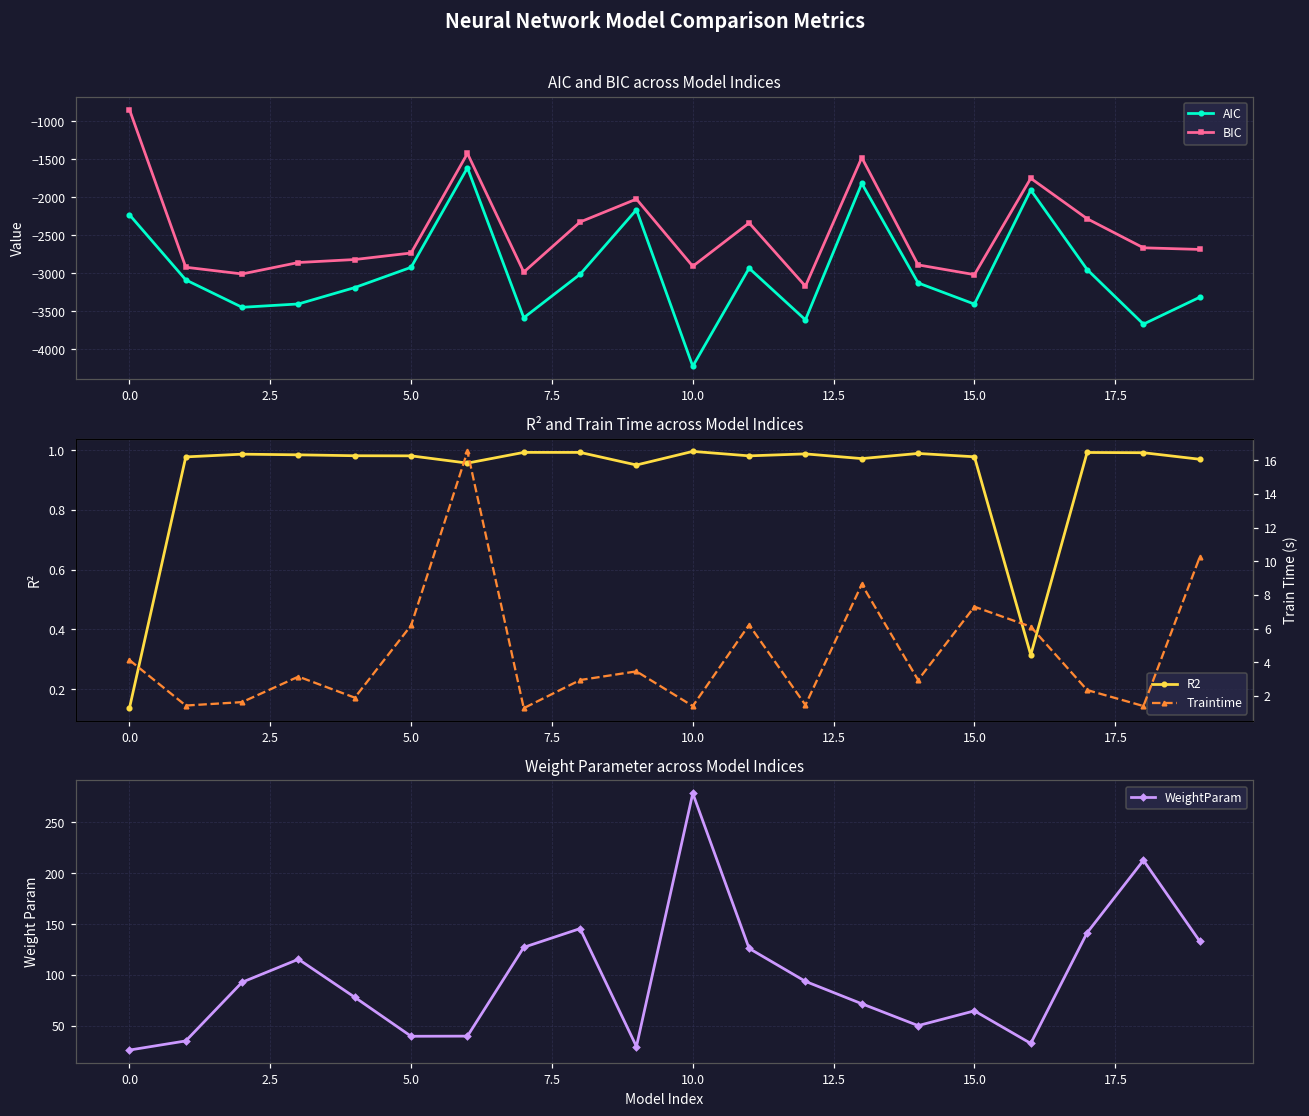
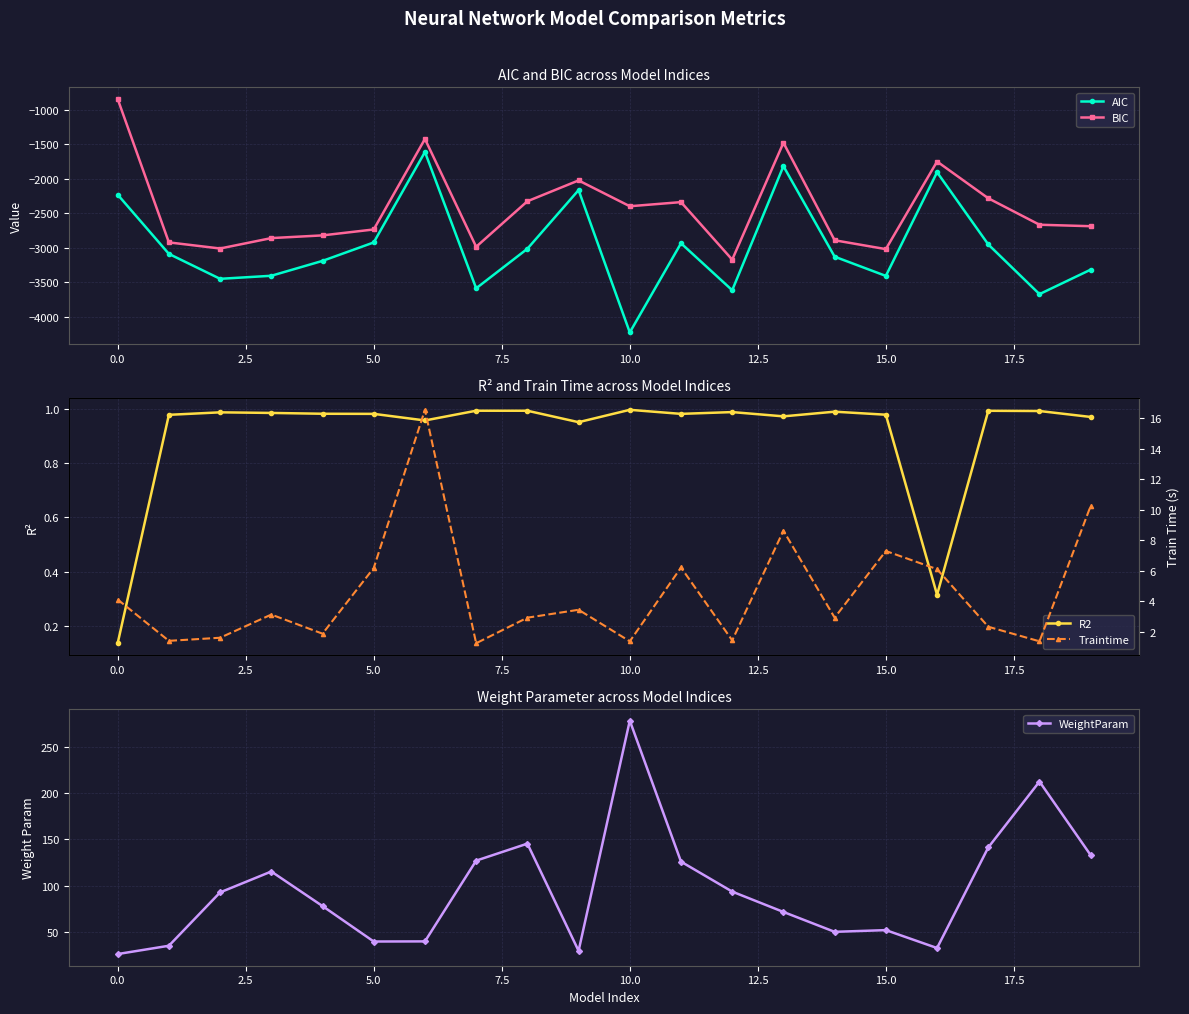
AIC and BIC across Model Indices, BIC, 10.0: -2900 -> -2400
Weight Parameter across Model Indices, 15.0: 60 -> 50
